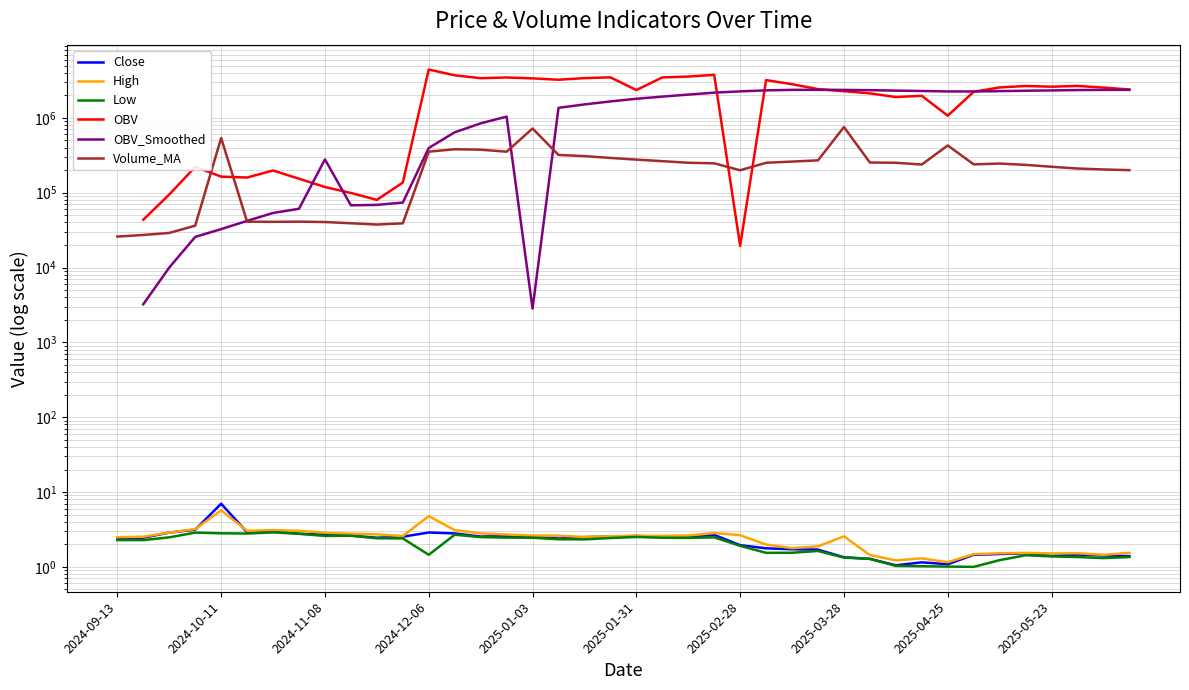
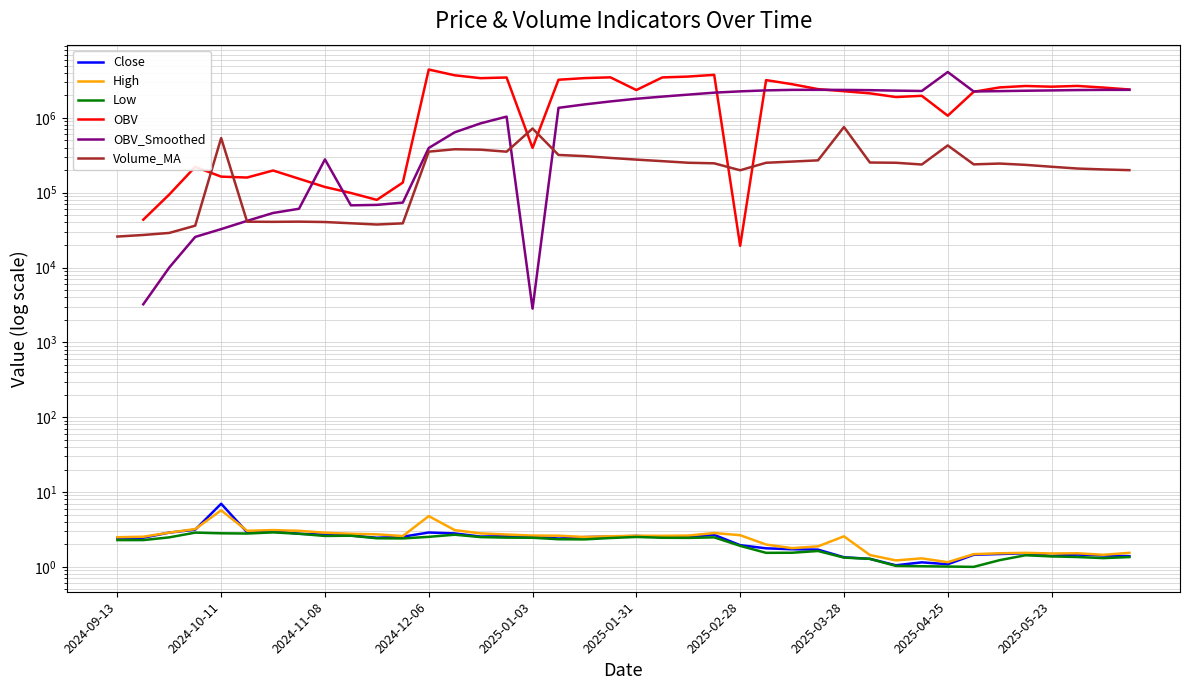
Low, 2024-12-06: 1.5 -> 2.5
OBV, 2025-01-03: 3000000 -> 400000
OBV_Smoothed, 2025-04-25: 2300000 -> 4000000
